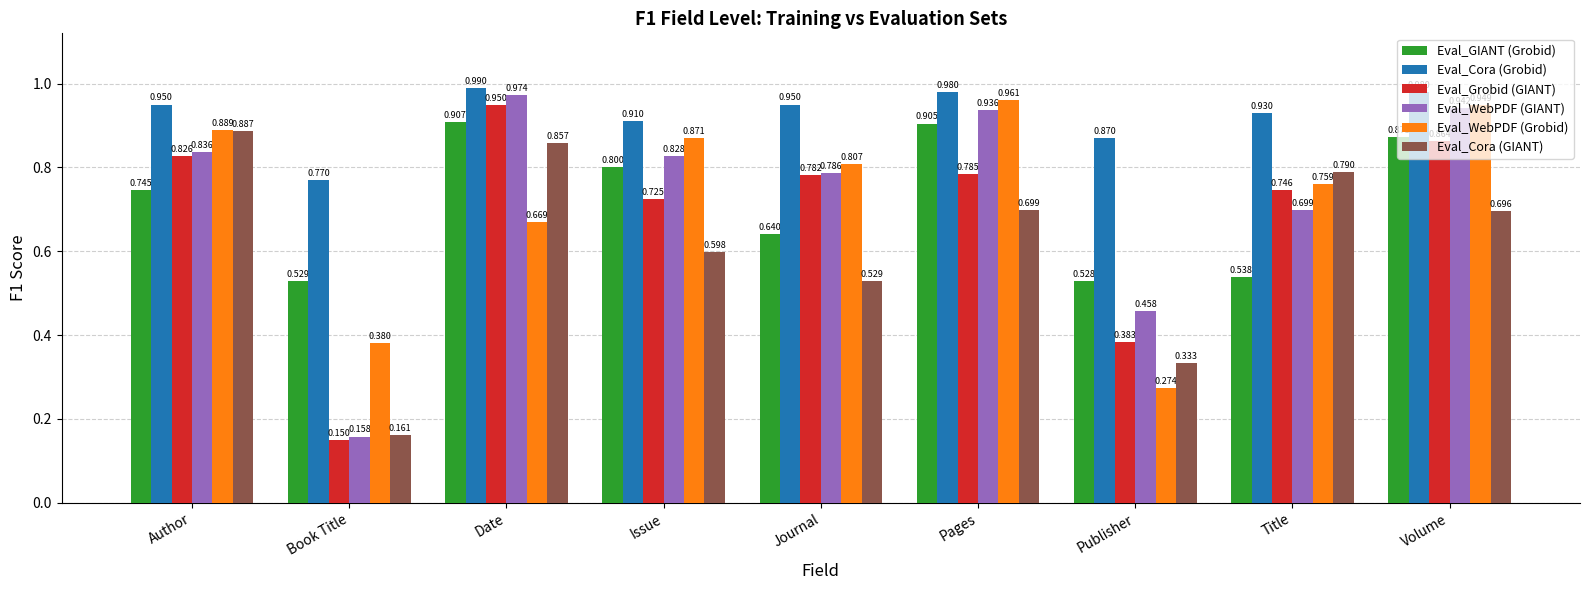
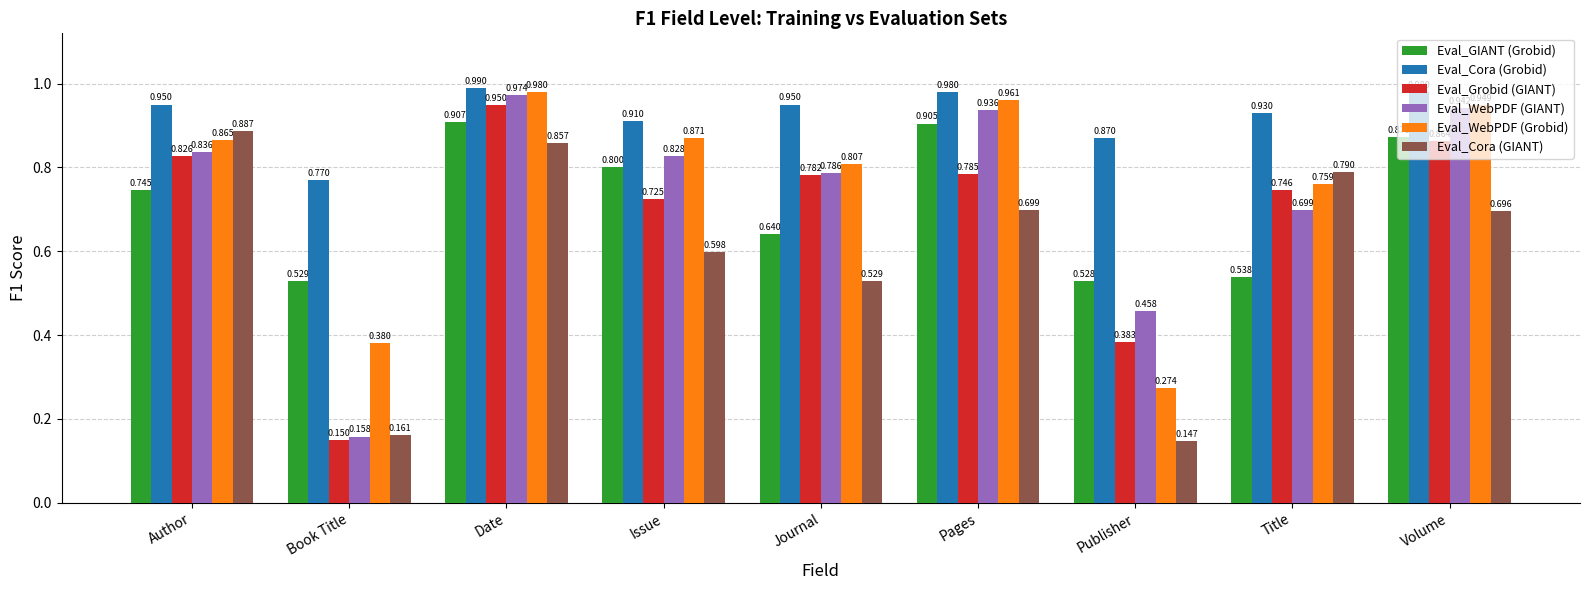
Eval_WebPDF (Grobid), Author: 0.889 -> 0.865
Eval_WebPDF (Grobid), Date: 0.669 -> 0.980
Eval_Cora (GIANT), Publisher: 0.333 -> 0.147
